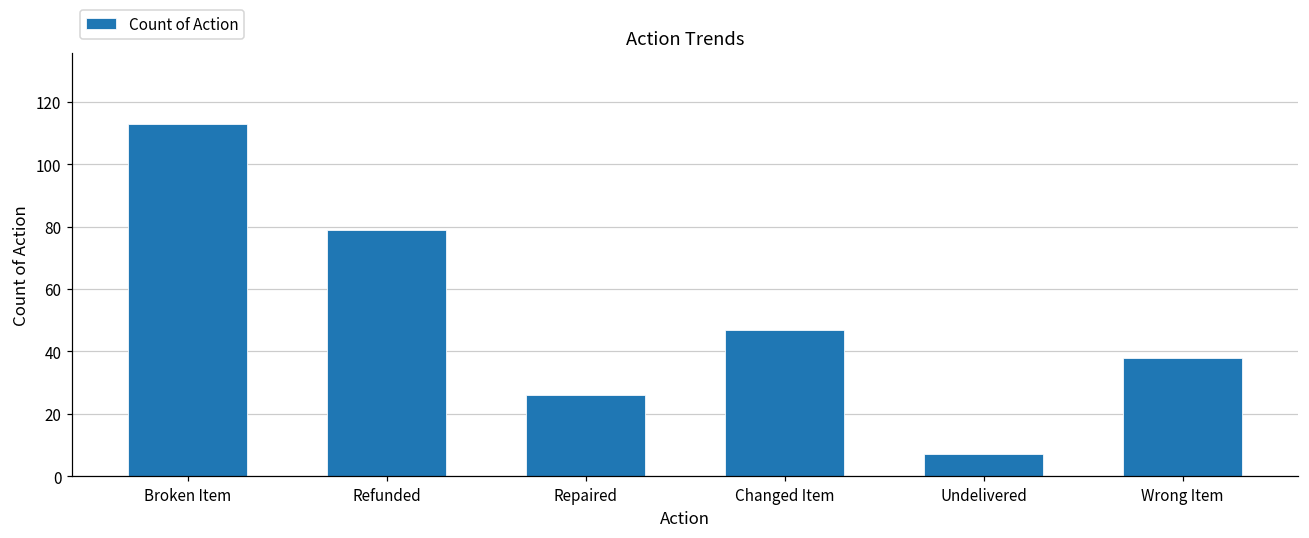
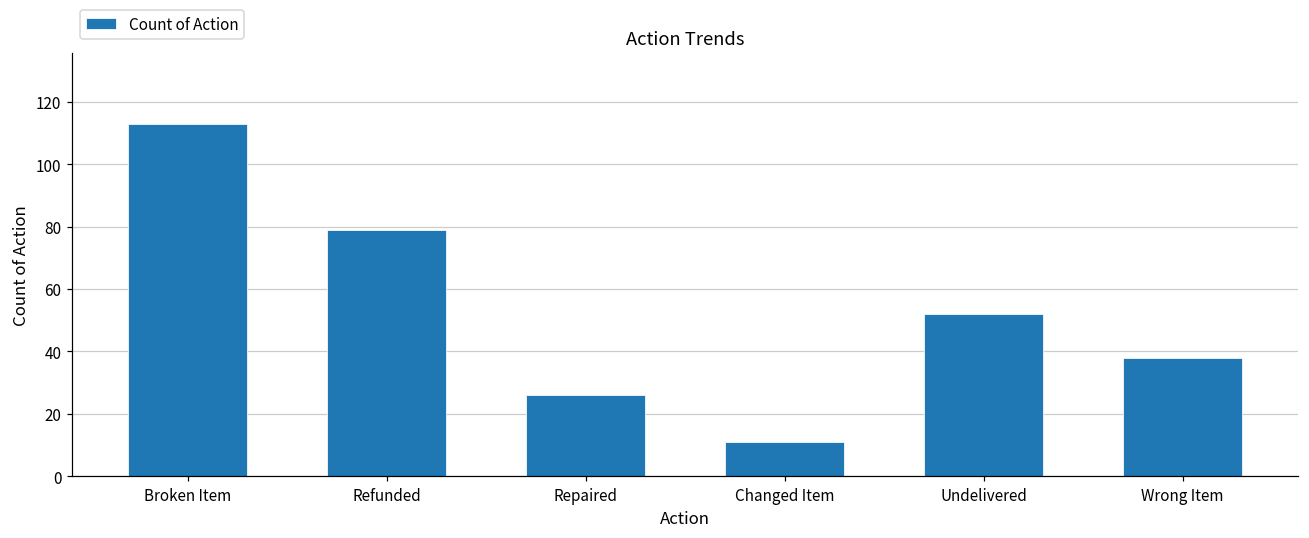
Changed Item: 47 -> 11
Undelivered: 7 -> 52
